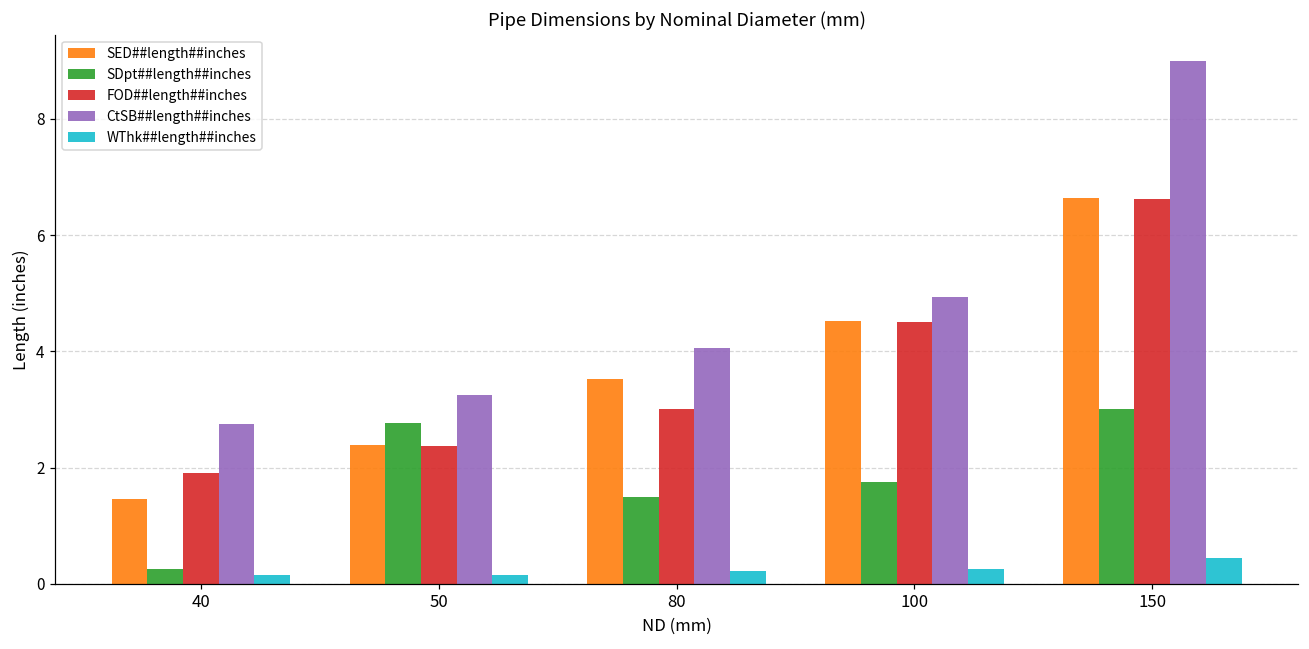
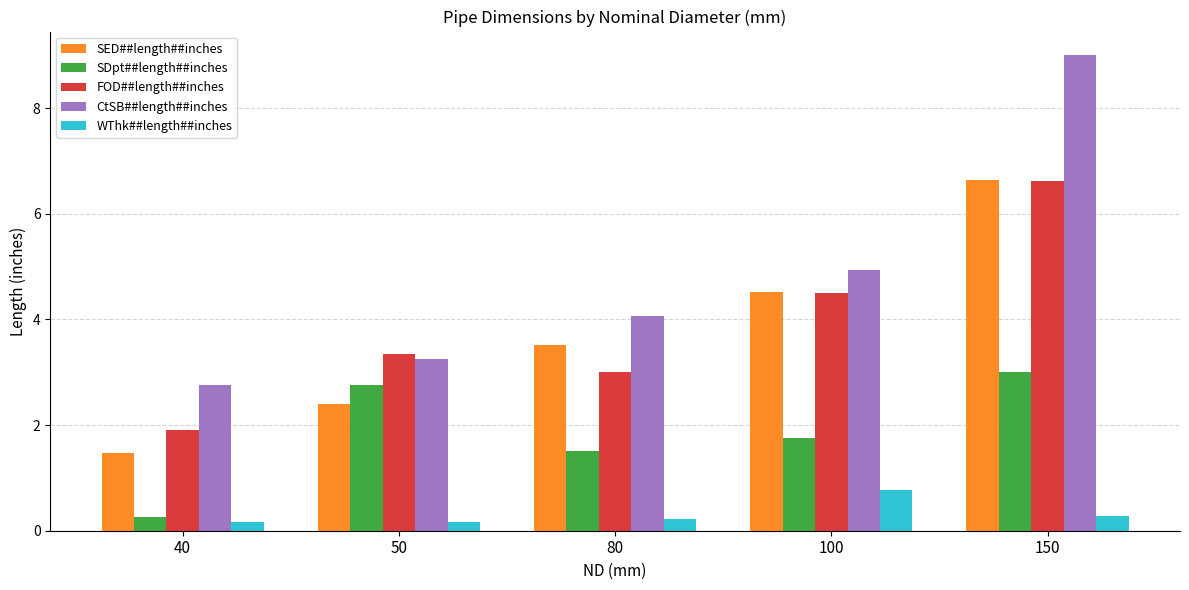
FOD##length##inches, 50: 2.4 -> 3.3
WThk##length##inches, 100: 0.3 -> 0.8
WThk##length##inches, 150: 0.4 -> 0.3
